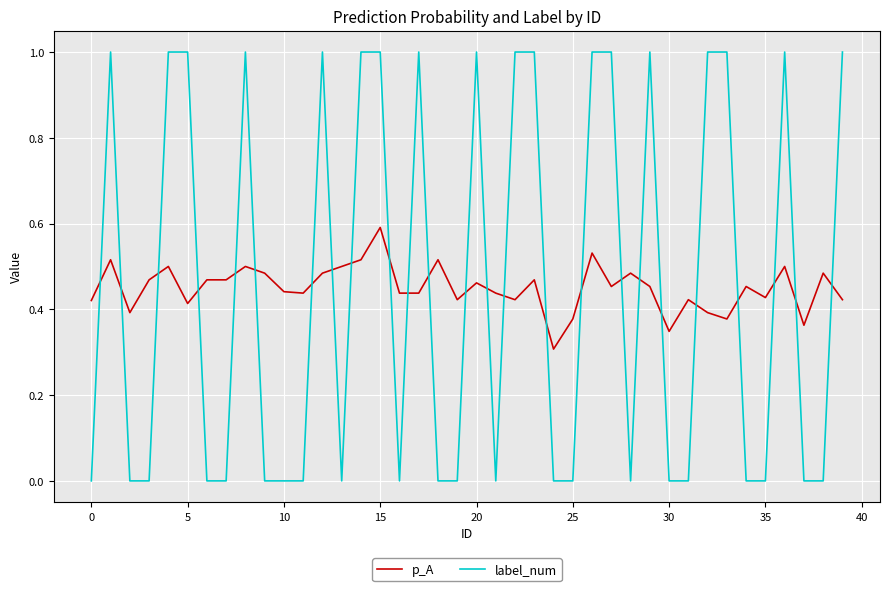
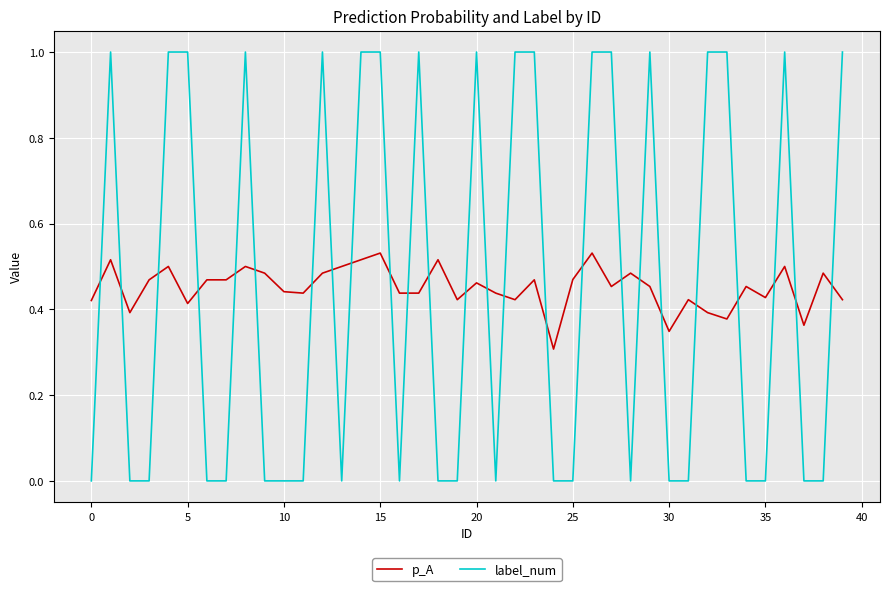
p_A, 15: 0.59 -> 0.53
p_A, 25: 0.38 -> 0.47
